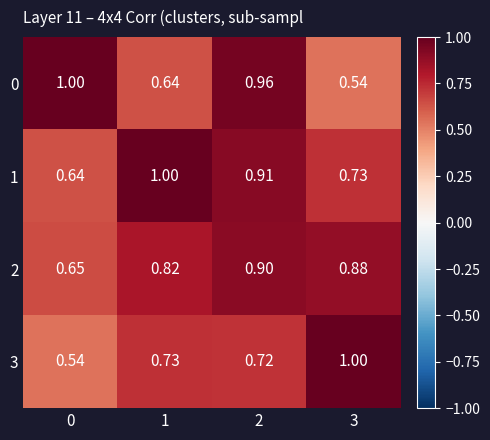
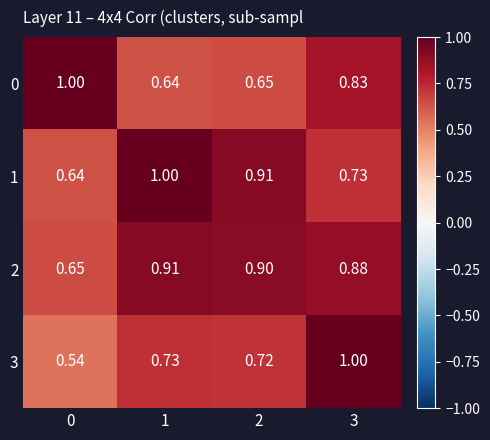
0, 2: 0.96 -> 0.65
0, 3: 0.54 -> 0.83
2, 1: 0.82 -> 0.91
